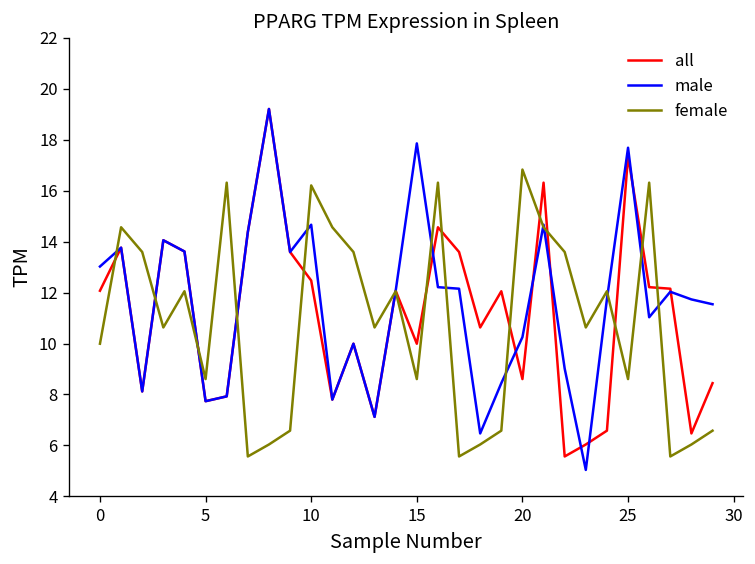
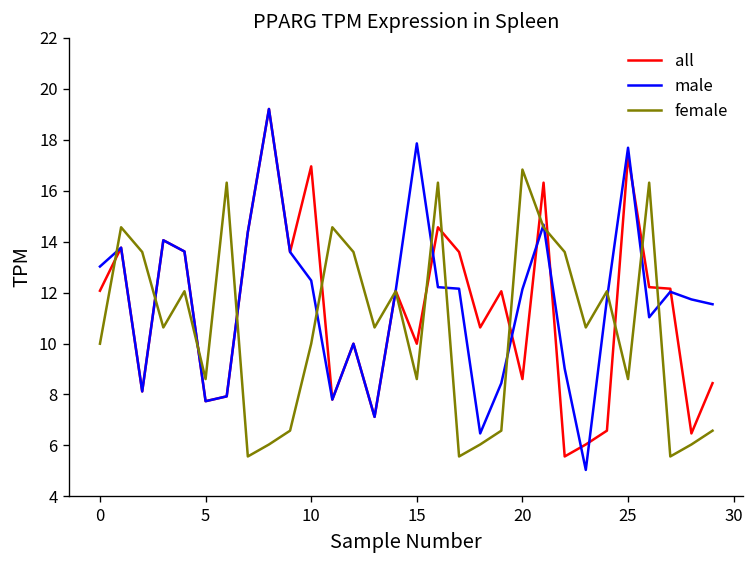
all, 10: 12.5 -> 17.0
male, 10: 14.7 -> 12.5
female, 10: 16.2 -> 10.0
male, 20: 10.3 -> 12.1
